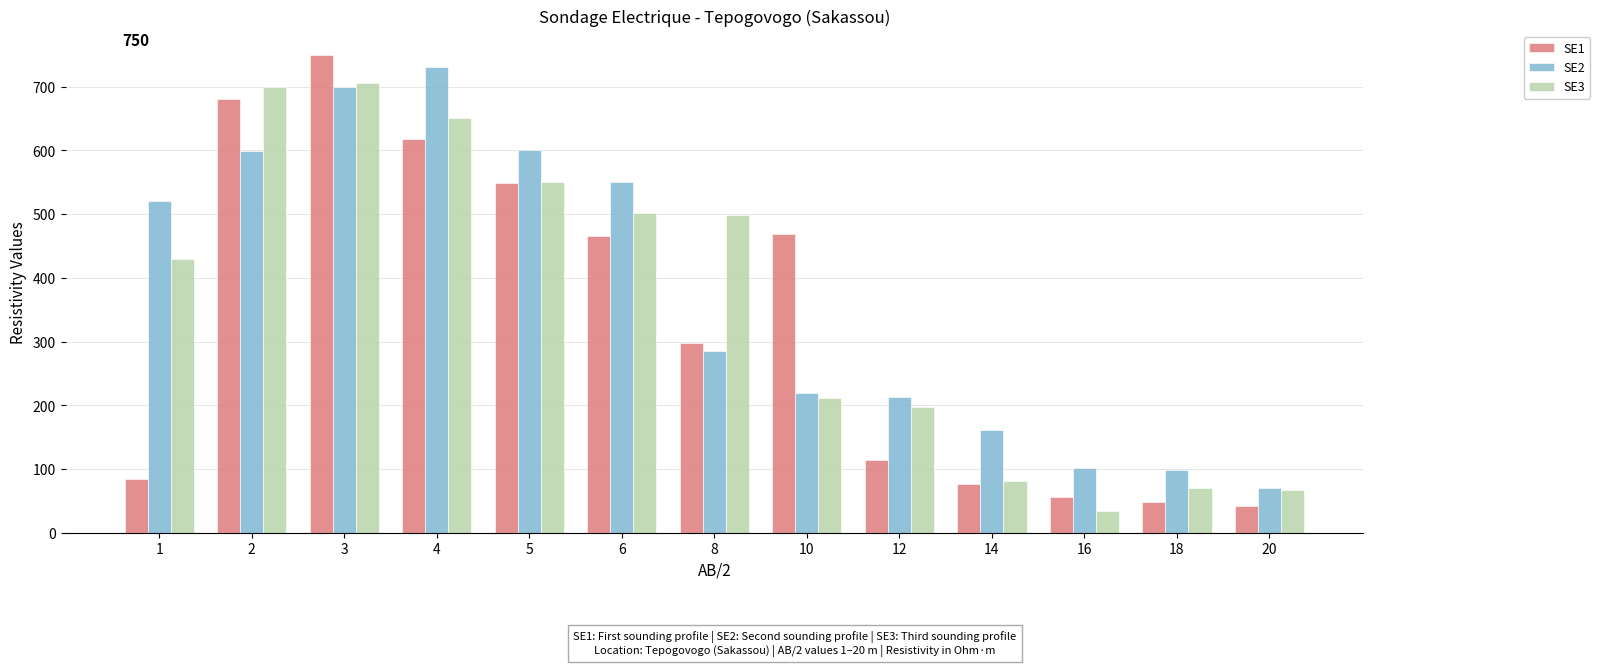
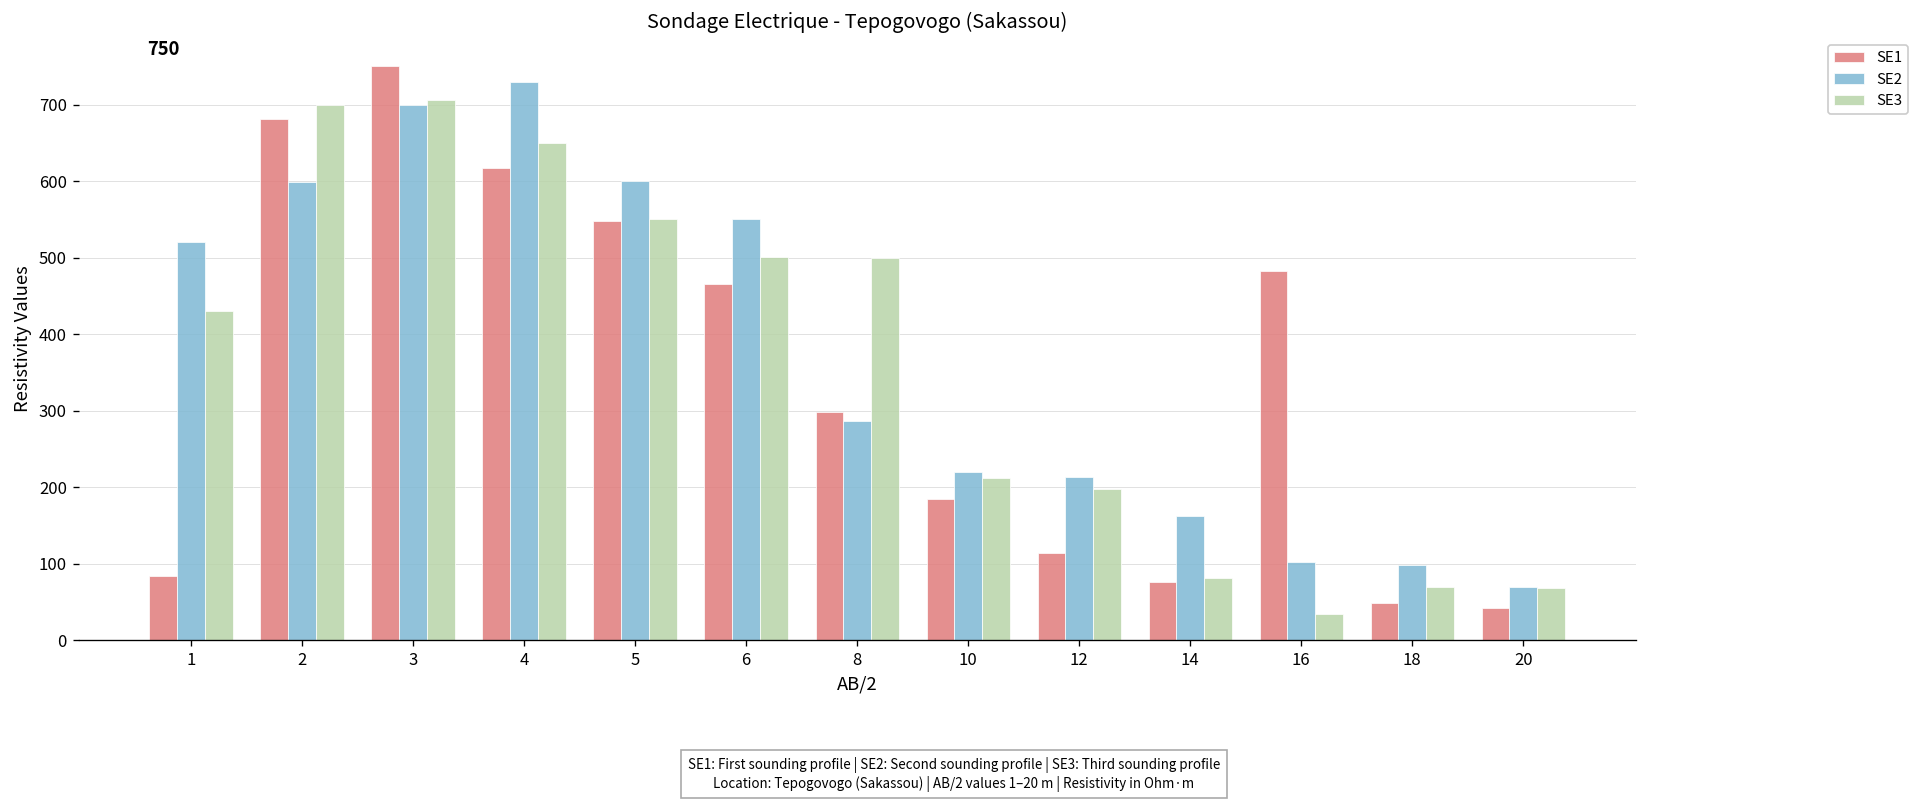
SE1, 10: 470 -> 190
SE1, 16: 60 -> 480
